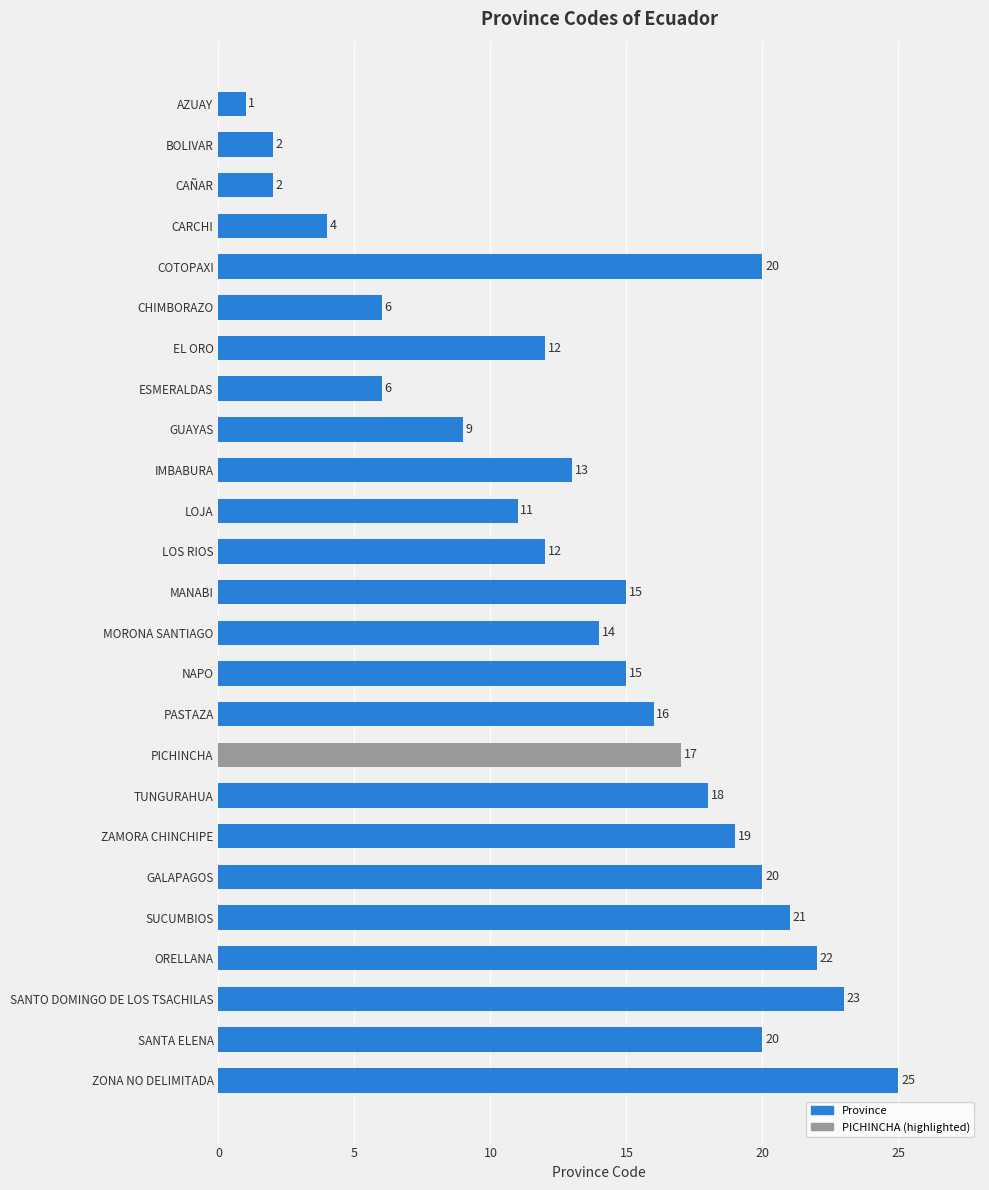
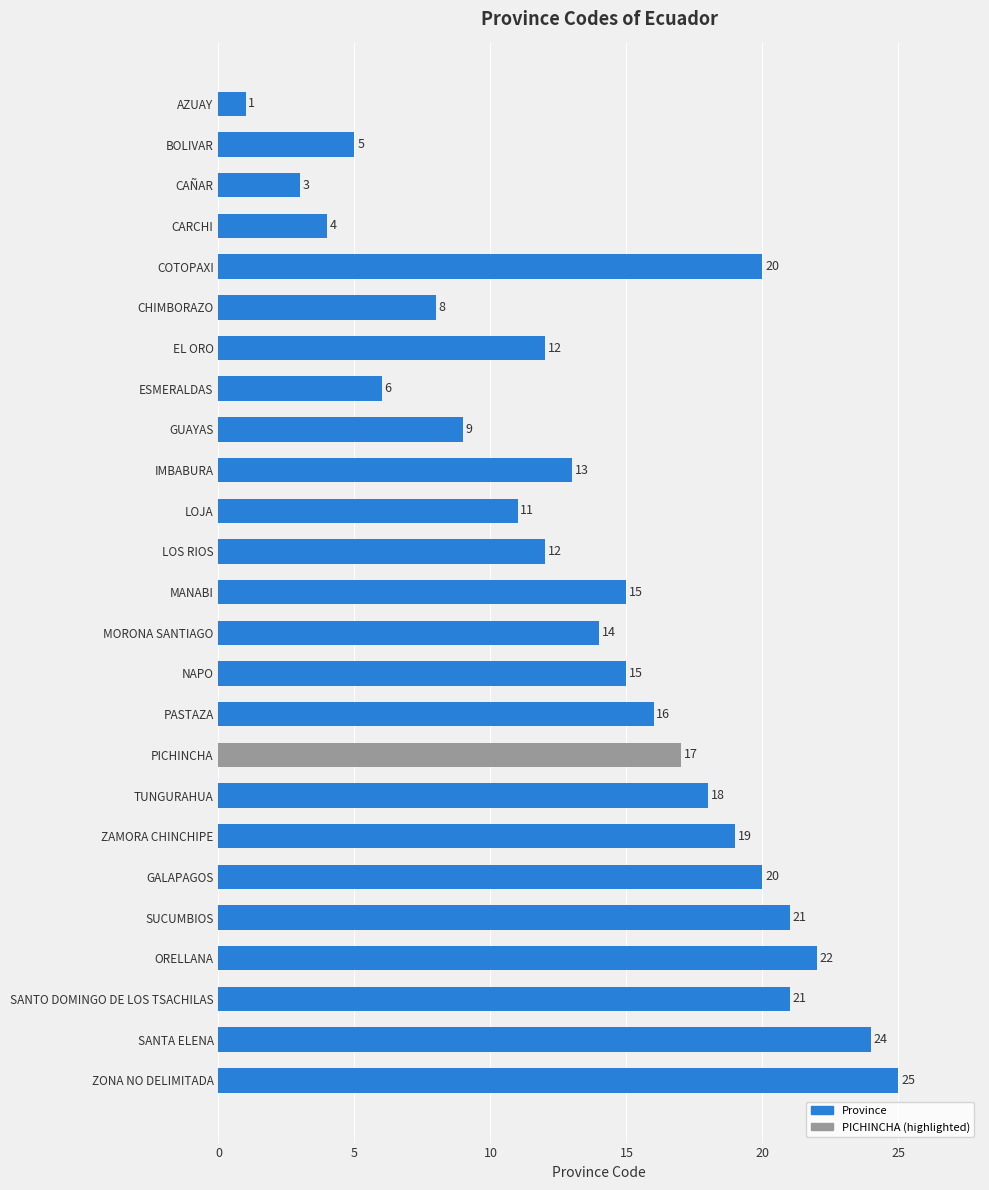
BOLIVAR: 2 -> 5
CAÑAR: 2 -> 3
CHIMBORAZO: 6 -> 8
SANTO DOMINGO DE LOS TSACHILAS: 23 -> 21
SANTA ELENA: 20 -> 24
